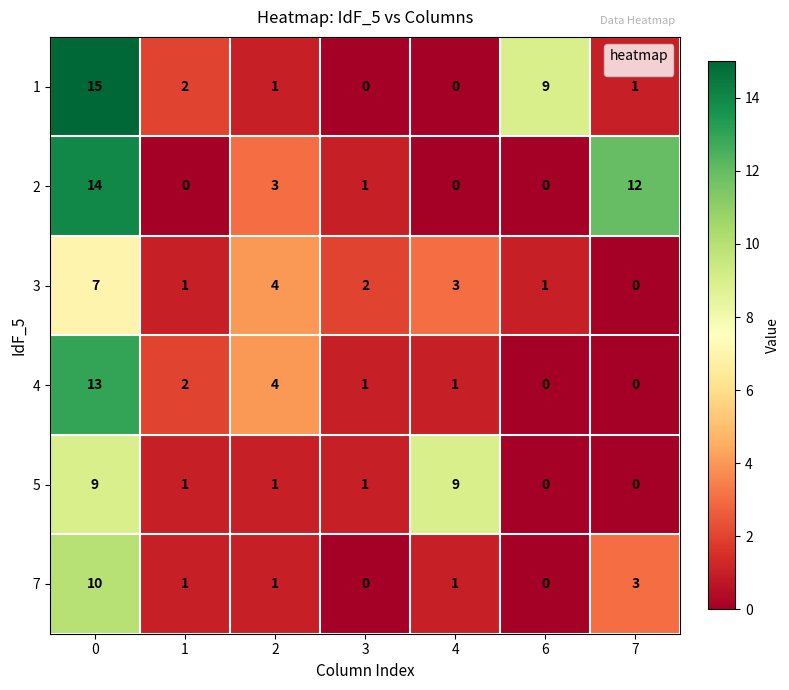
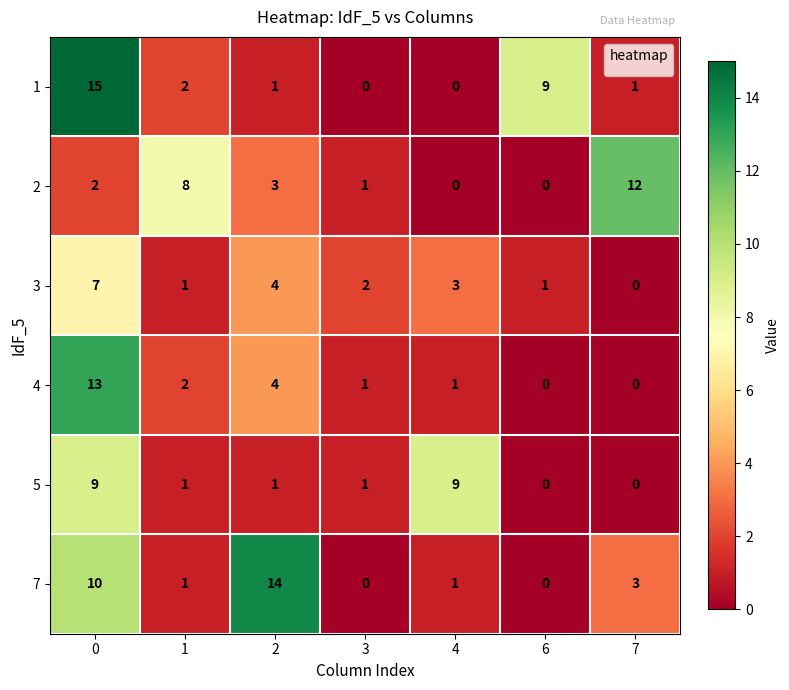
2, 0: 14 -> 2
2, 1: 0 -> 8
7, 2: 1 -> 14
